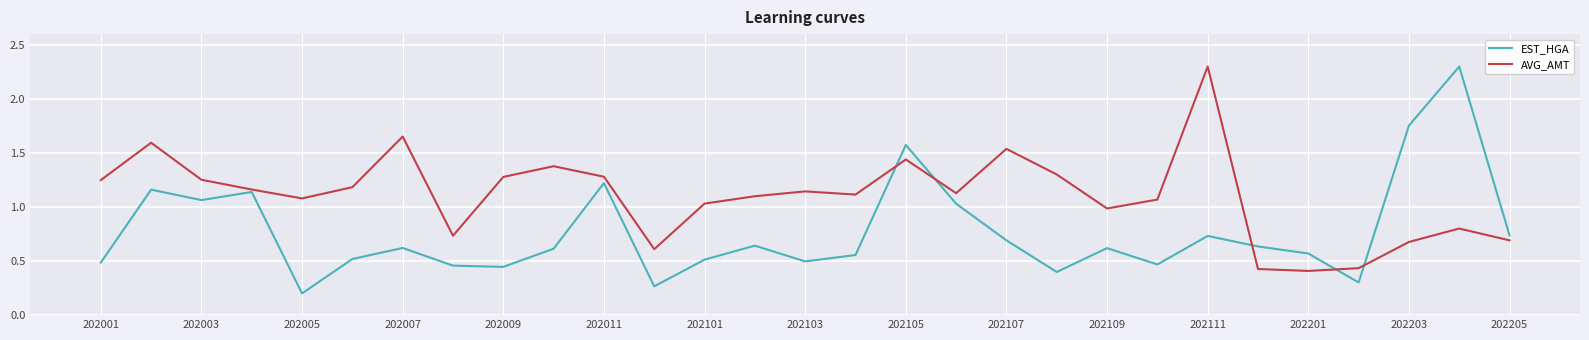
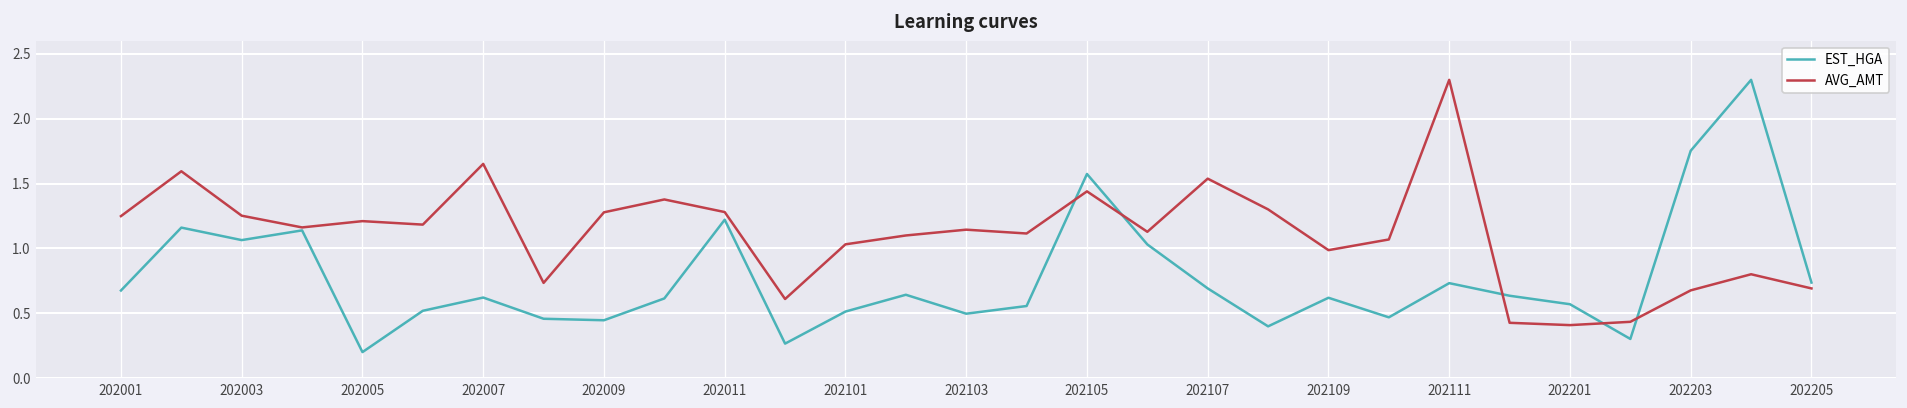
EST_HGA, 202001: 0.49 -> 0.68
AVG_AMT, 202005: 1.08 -> 1.21
